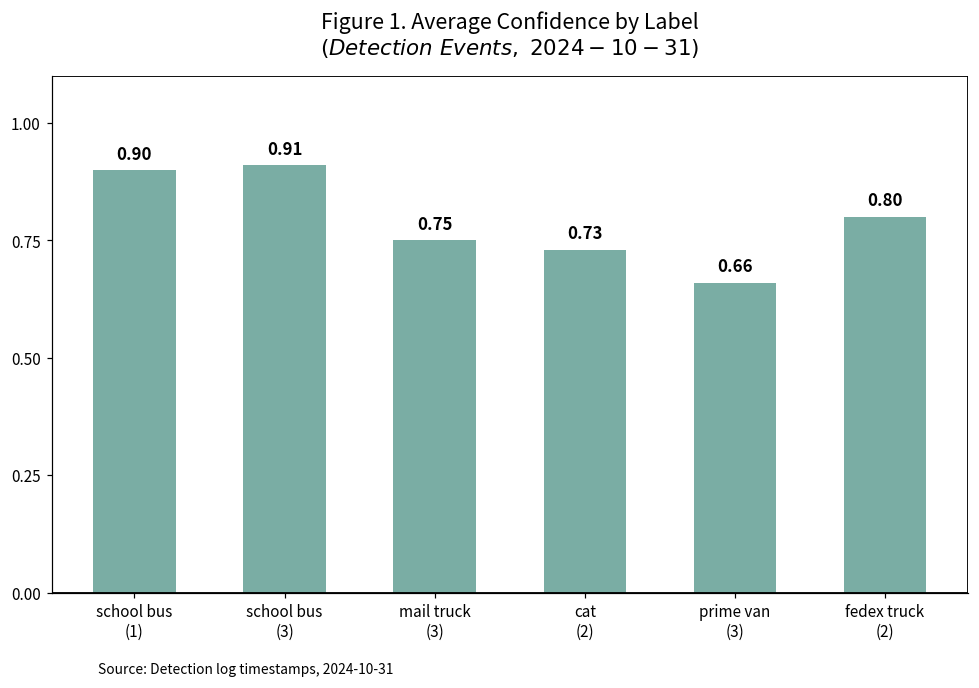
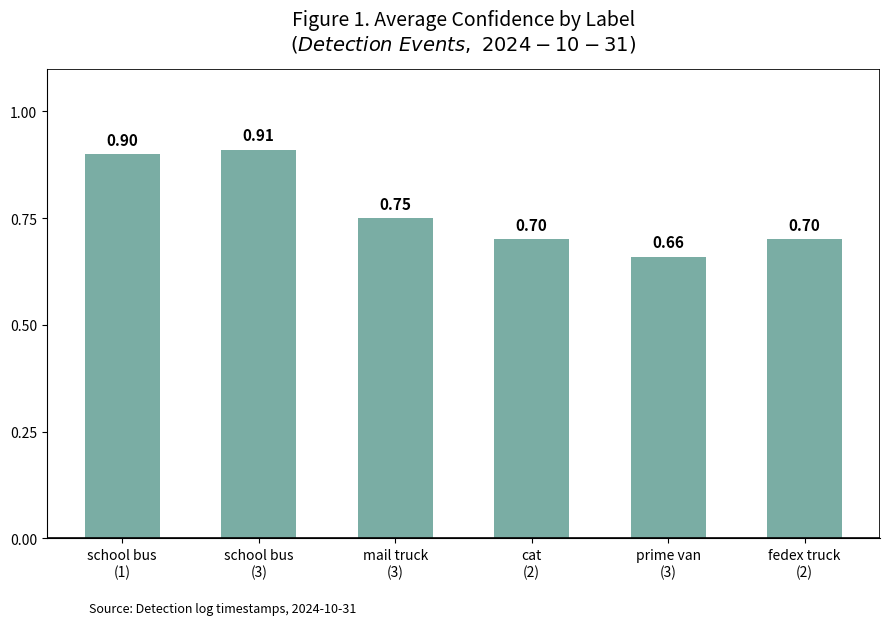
cat (2): 0.73 -> 0.70
fedex truck (2): 0.80 -> 0.70
